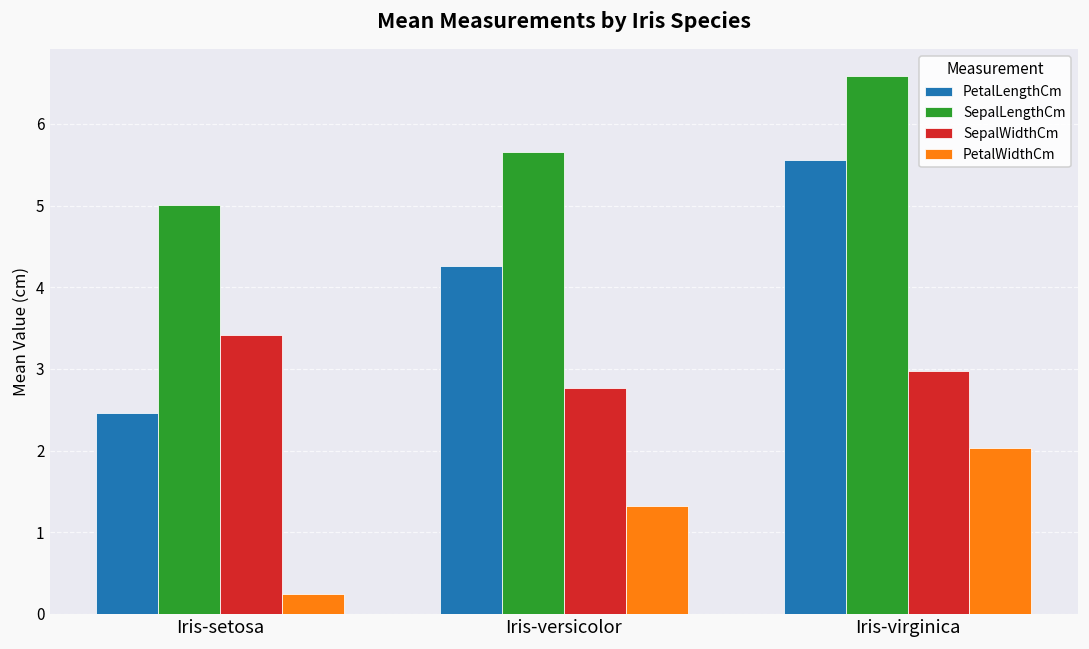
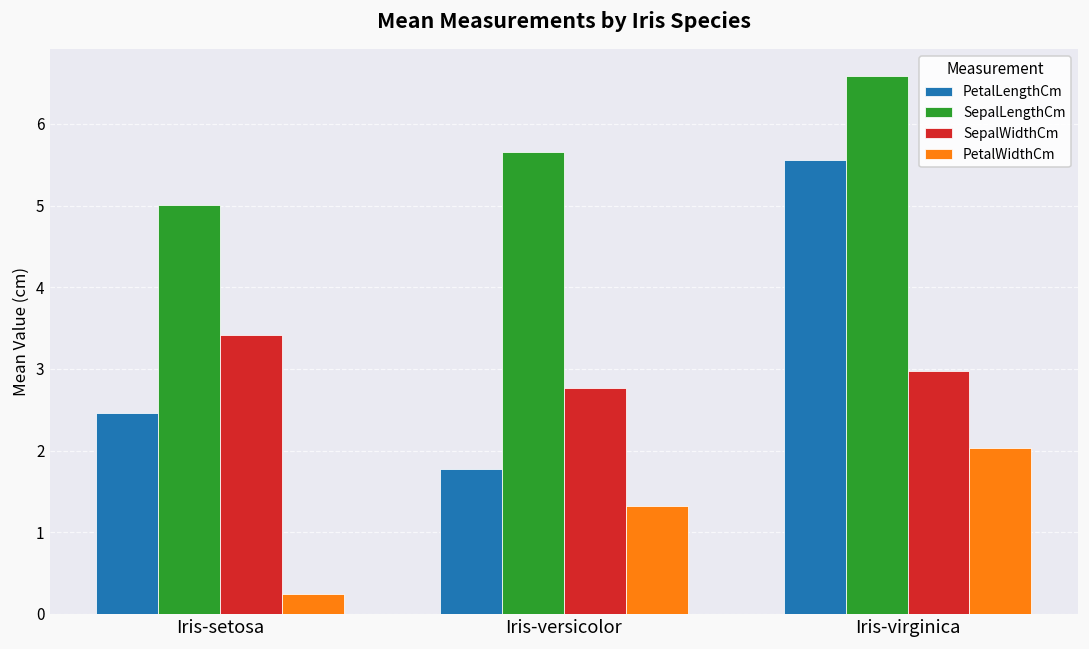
PetalLengthCm, Iris-versicolor: 4.3 -> 1.8
